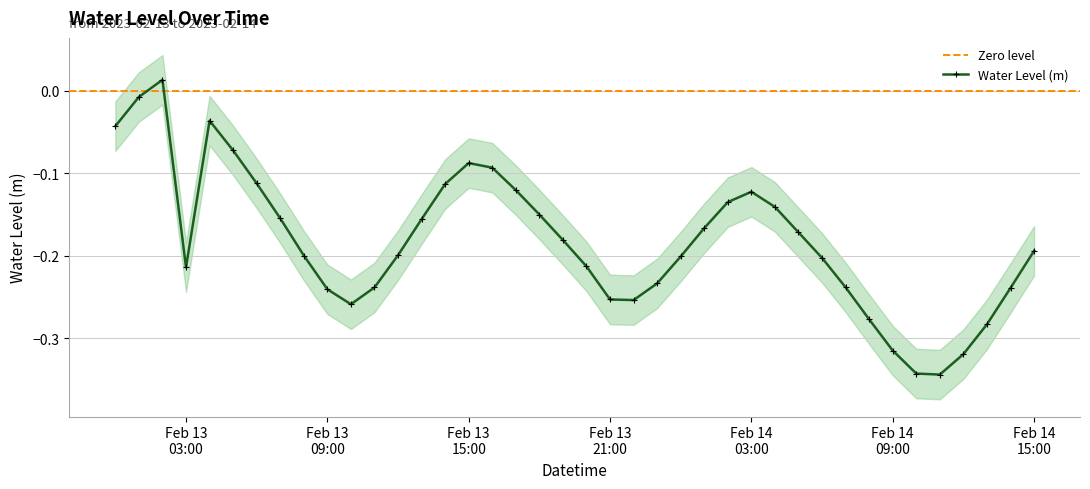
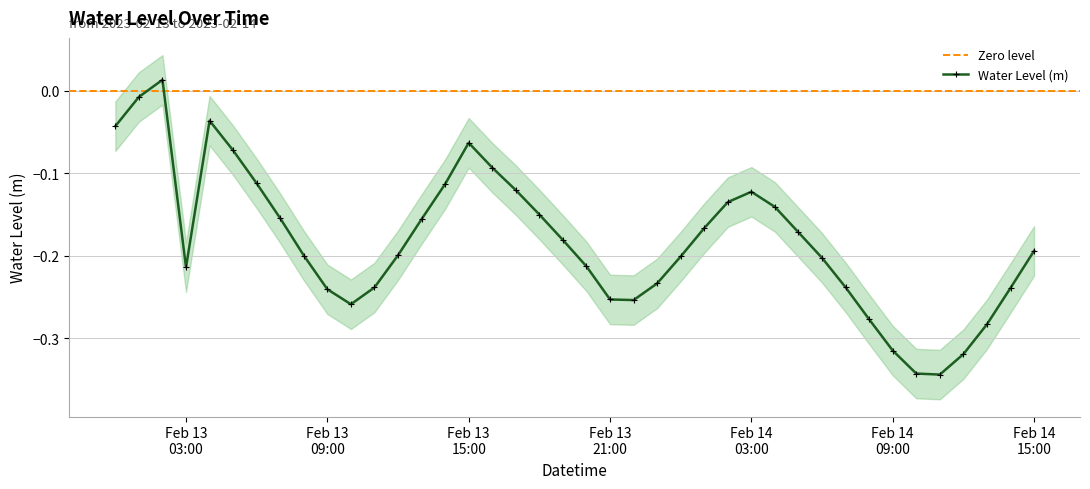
Water Level (m), Feb 13 15:00: -0.09 -> -0.06
